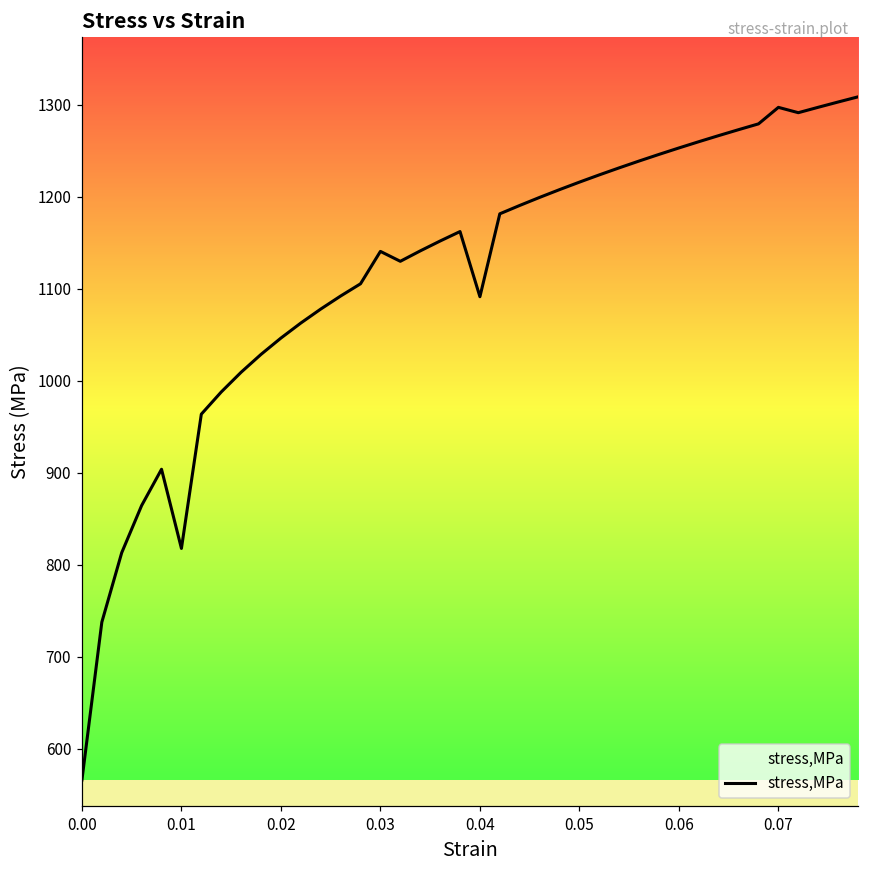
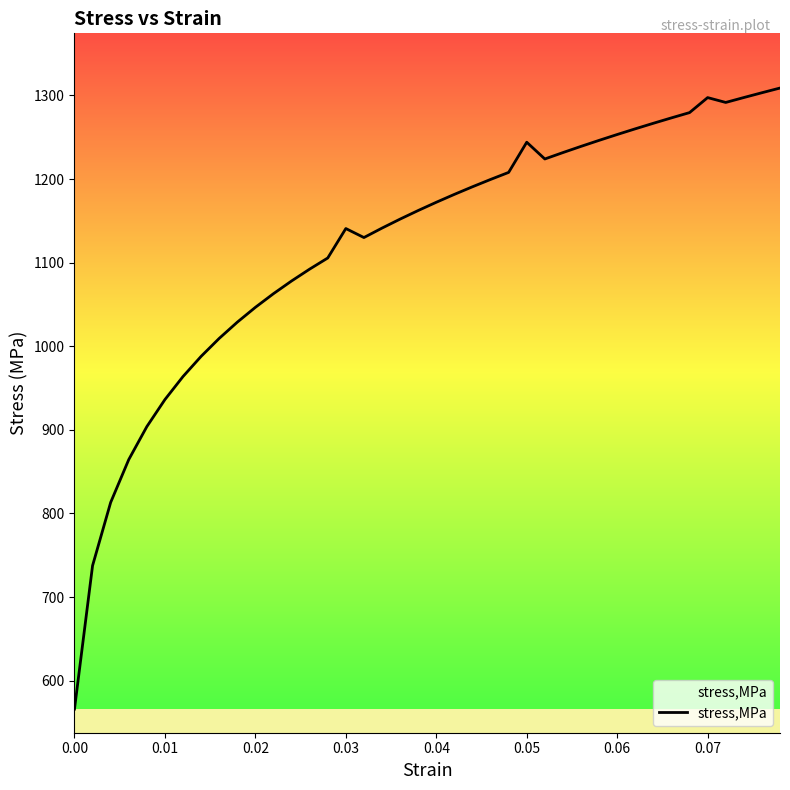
0.01: 820 -> 940
0.04: 1090 -> 1170
0.05: 1220 -> 1240
